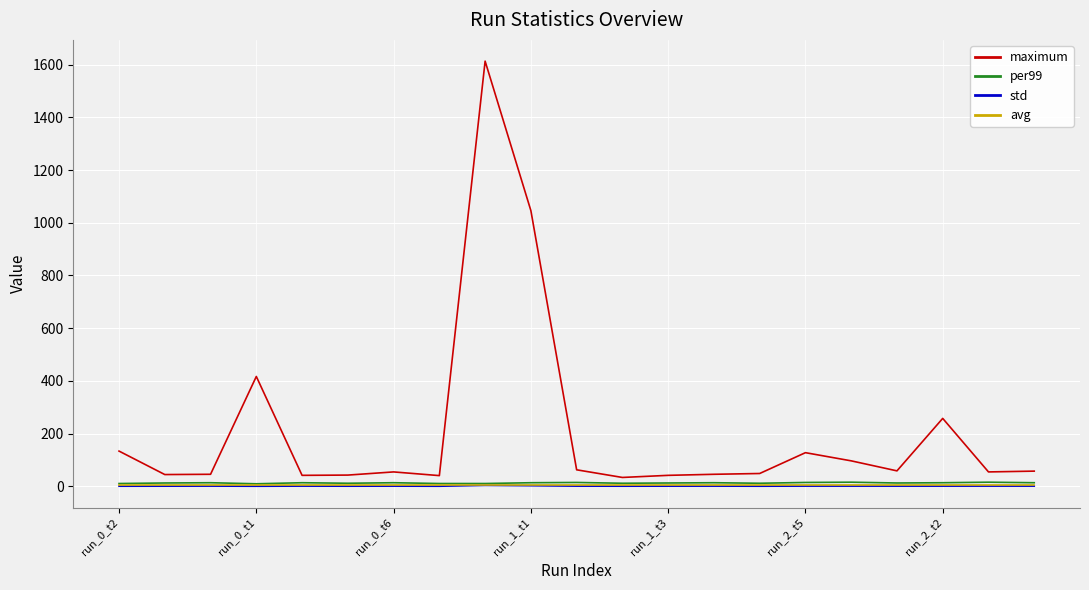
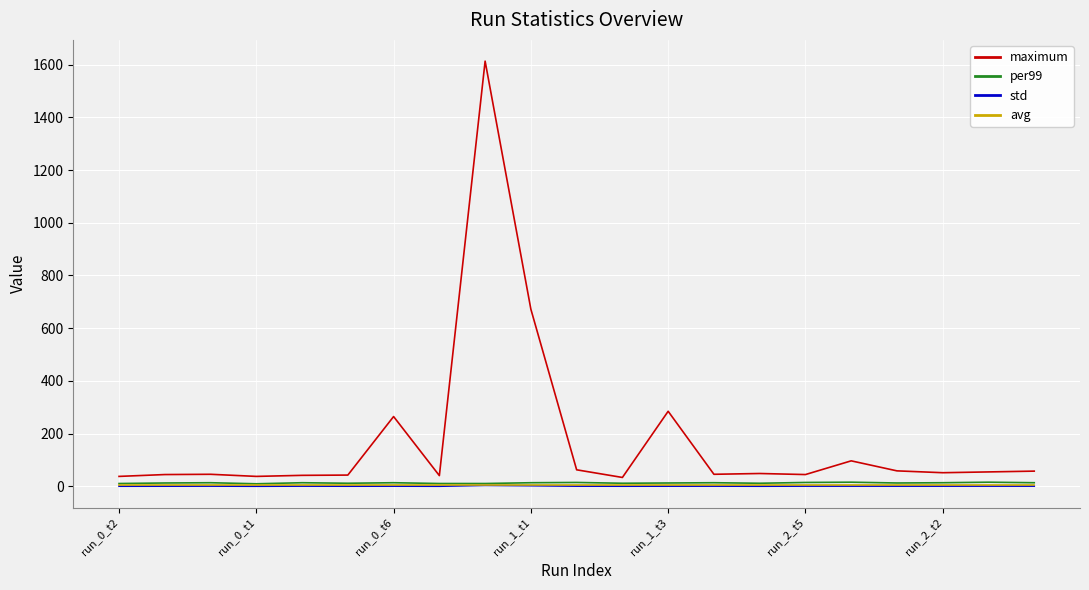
maximum, run_0_t2: 130 -> 40
maximum, run_0_t1: 420 -> 40
maximum, run_0_t6: 60 -> 270
maximum, run_1_t1: 1050 -> 670
maximum, run_1_t3: 40 -> 290
maximum, run_2_t5: 130 -> 50
maximum, run_2_t2: 260 -> 50
